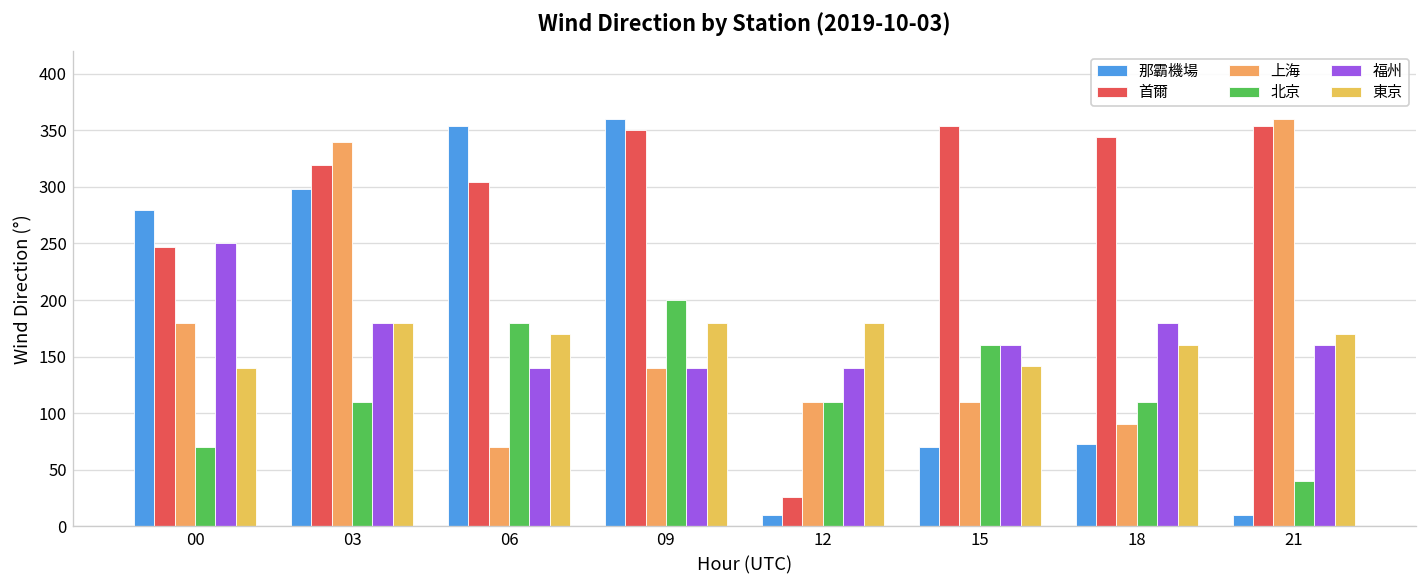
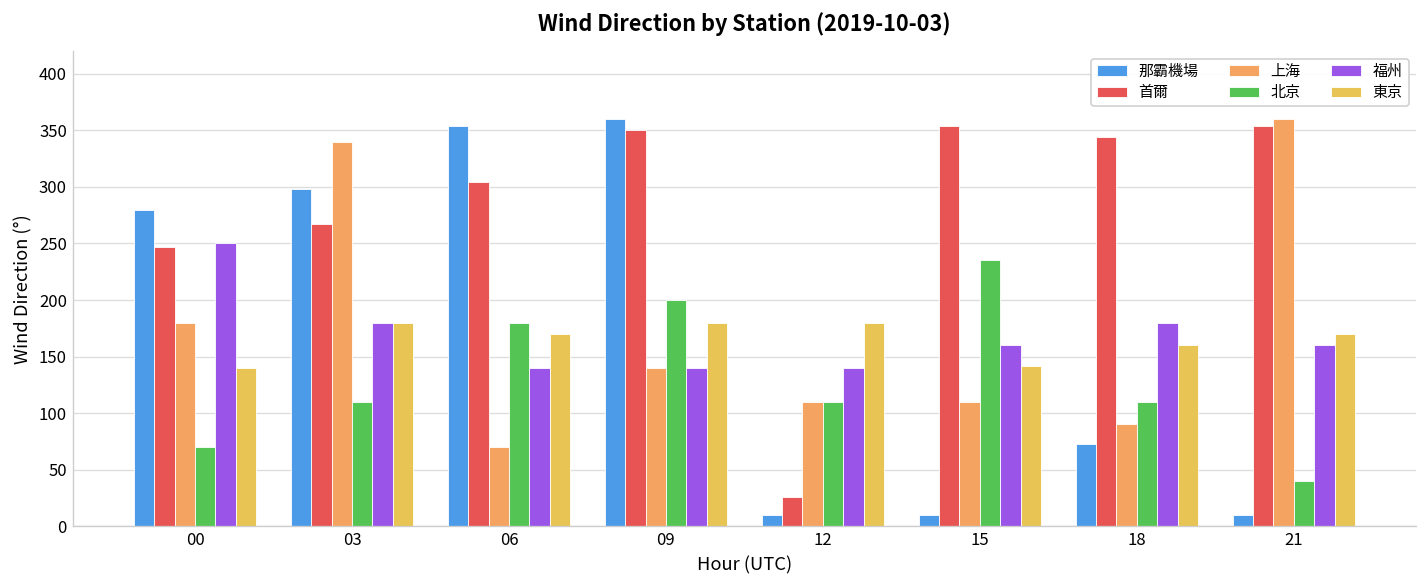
首爾, 03: 320 -> 270
那霸機場, 15: 70 -> 10
北京, 15: 160 -> 240
